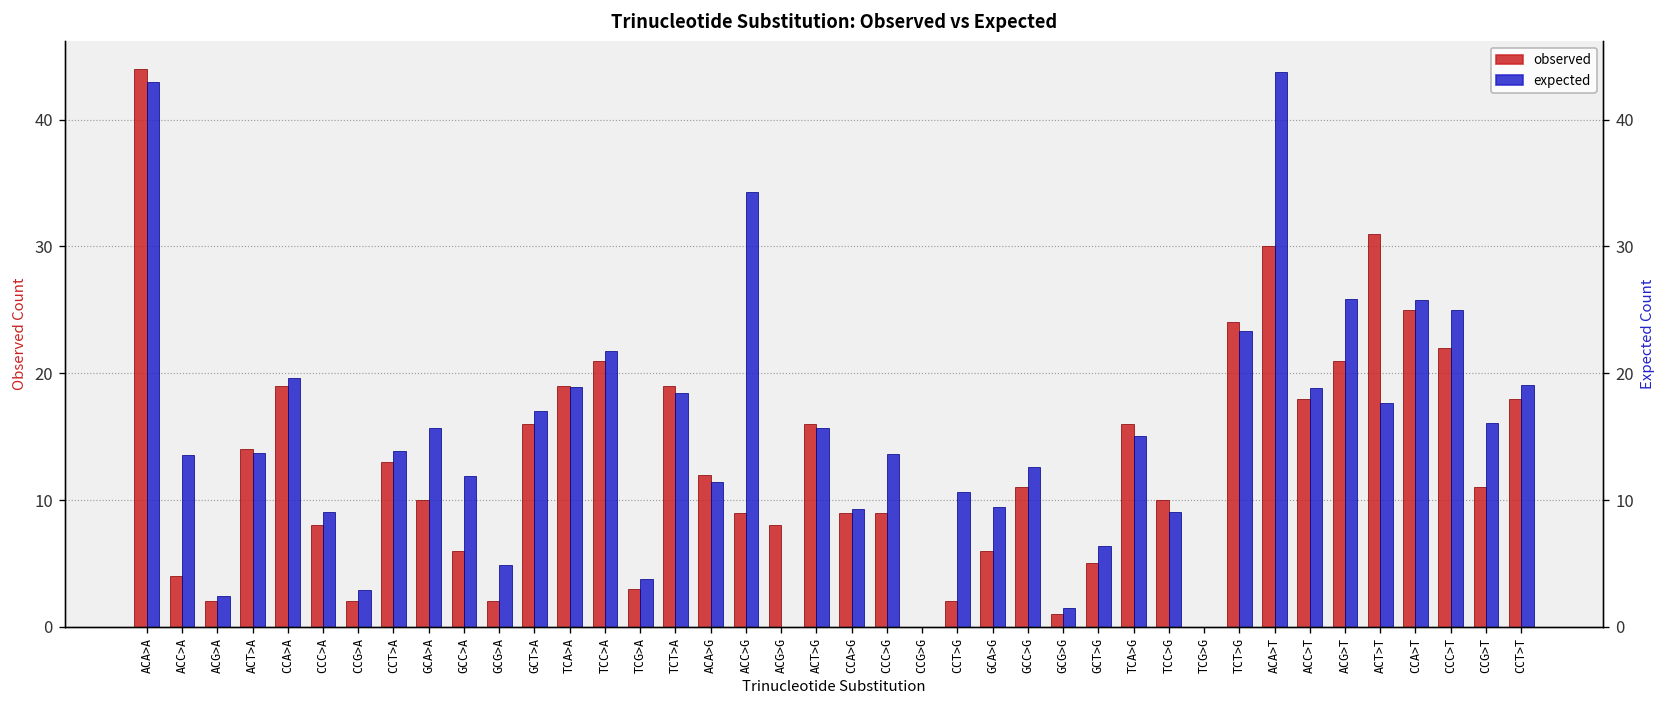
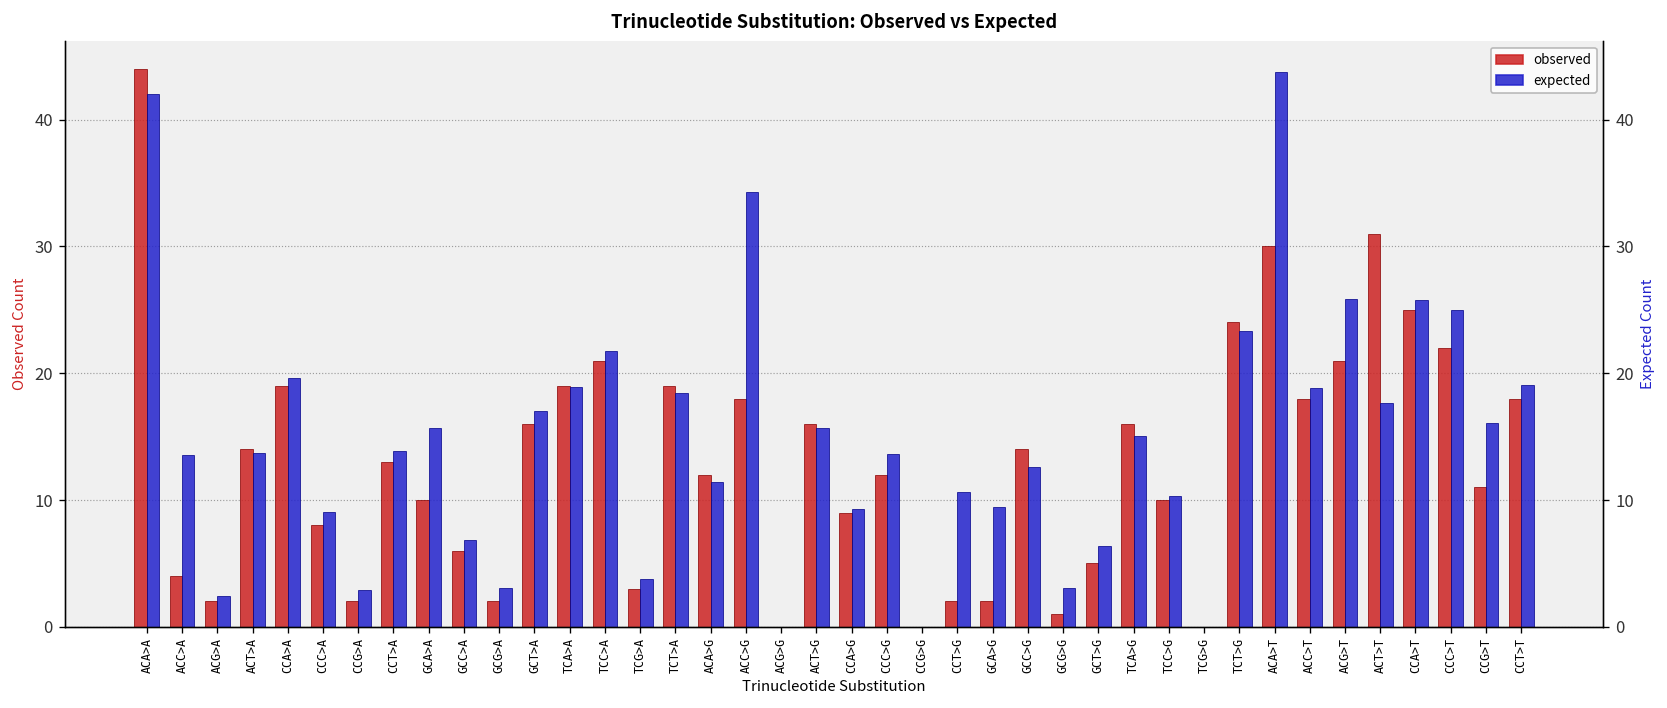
expected, ACA>A: 43.0 -> 42.0
expected, GCC>A: 11.9 -> 6.9
expected, GCG>A: 4.8 -> 3.1
observed, ACC>G: 9 -> 18
observed, ACG>G: 8 -> 0
observed, CCC>G: 9 -> 12
observed, GCA>G: 6 -> 2
observed, GCC>G: 11 -> 14
expected, GCG>G: 1.5 -> 3.0
expected, TCC>G: 9.0 -> 10.3
